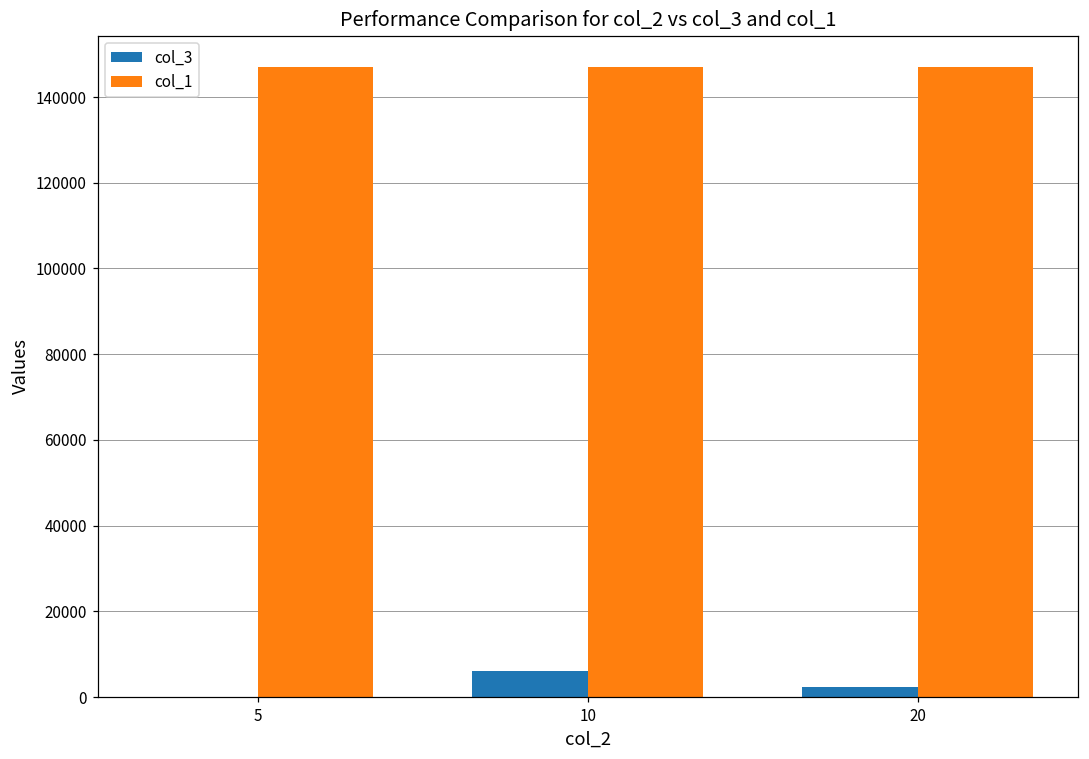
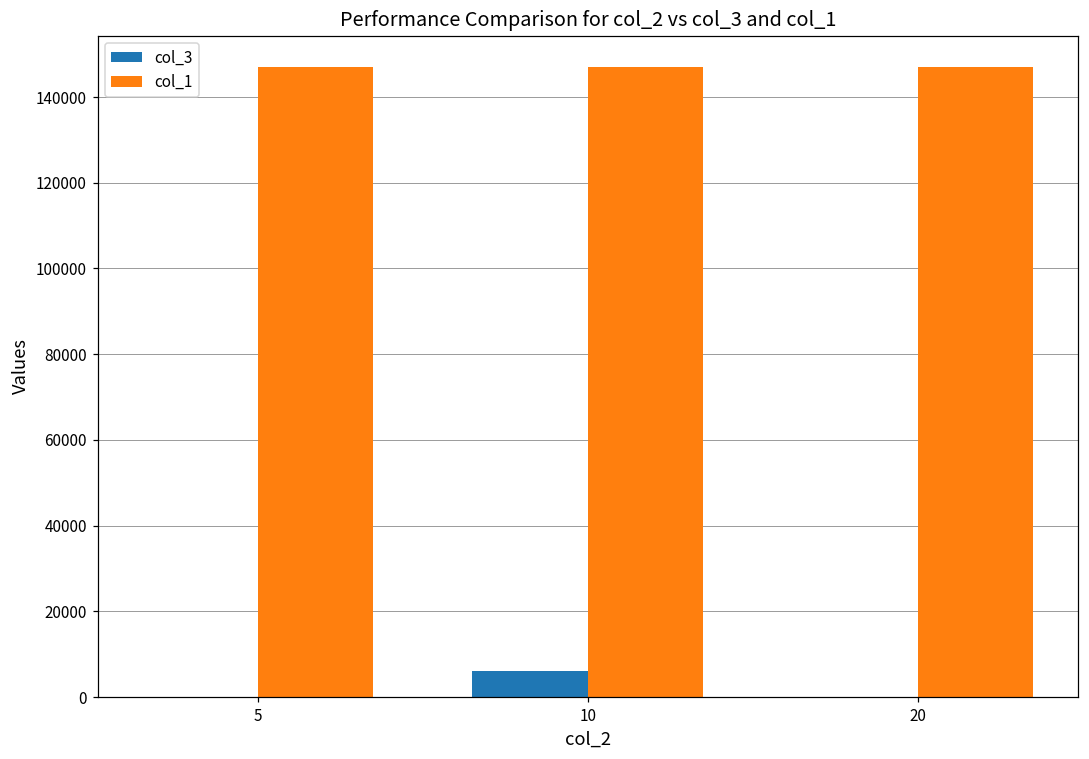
col_3, 20: 2000 -> 0
